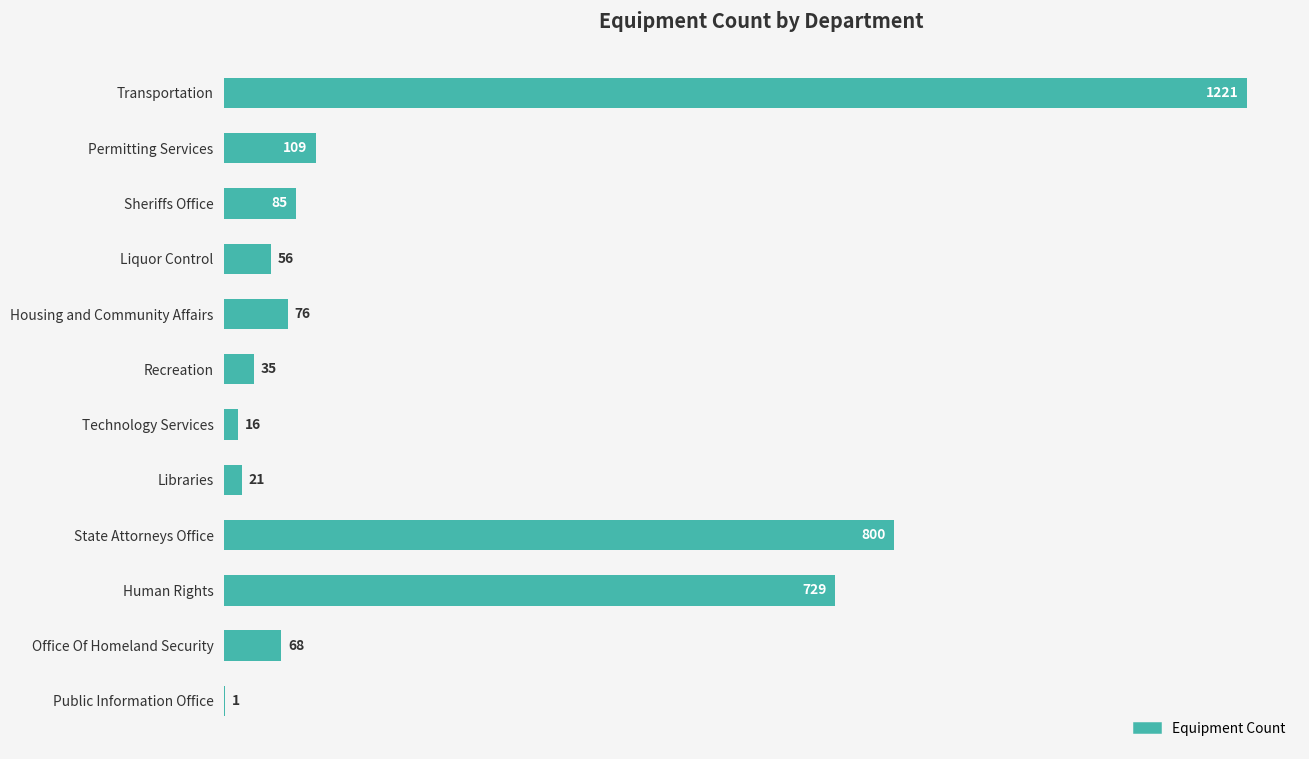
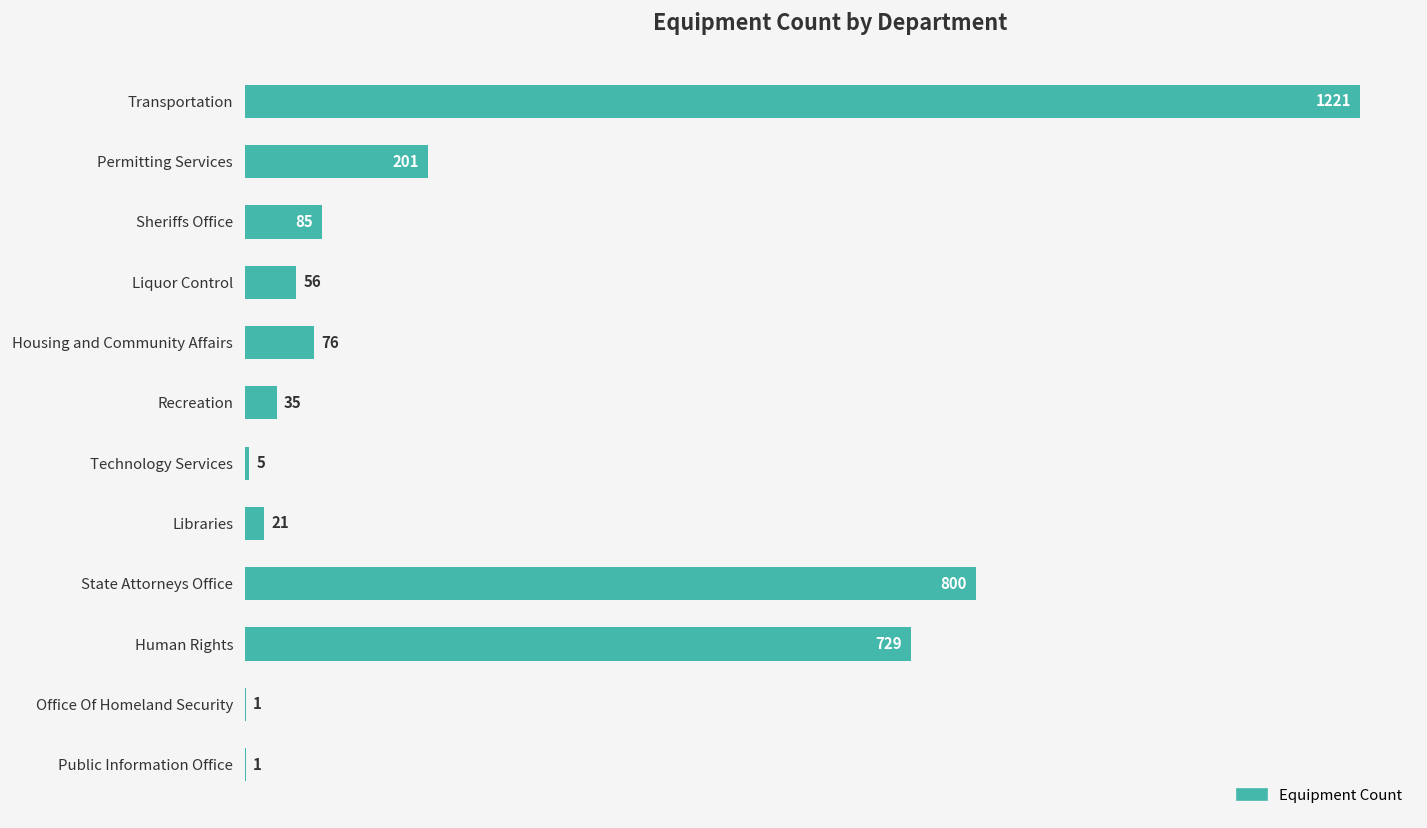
Permitting Services: 109 -> 201
Technology Services: 16 -> 5
Office Of Homeland Security: 68 -> 1
